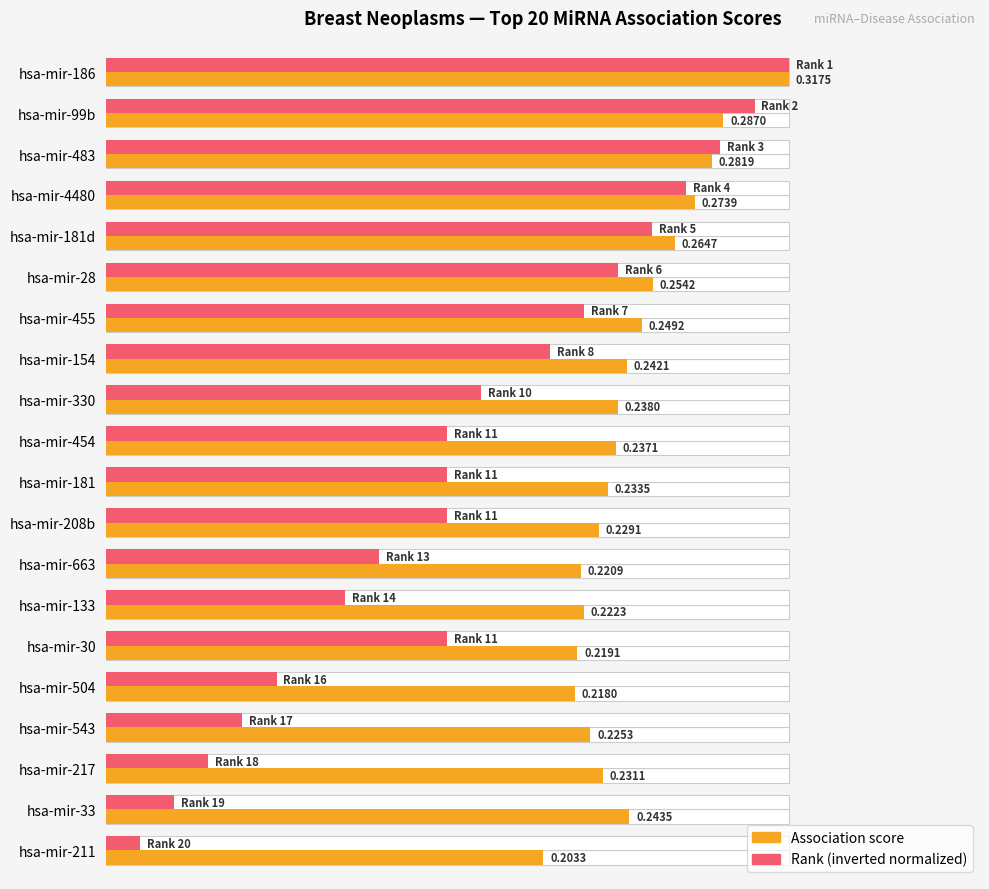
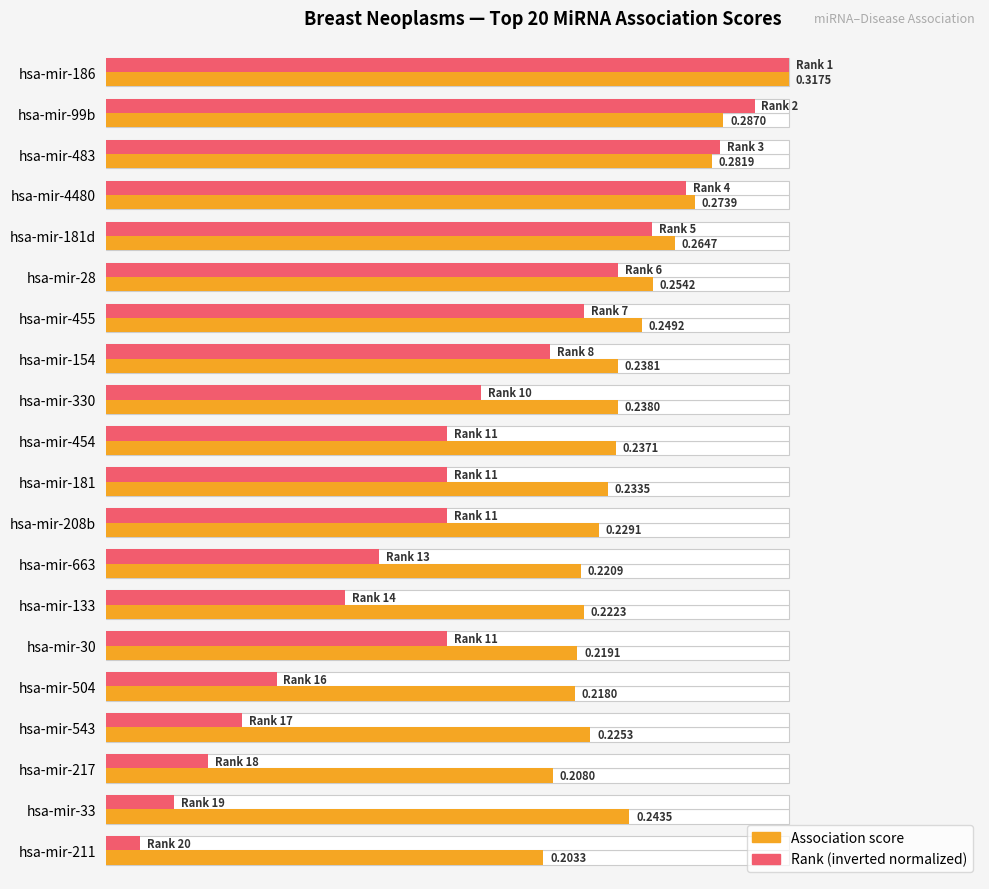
Association score, hsa-mir-154: 0.2421 -> 0.2381
Association score, hsa-mir-217: 0.2311 -> 0.2080
